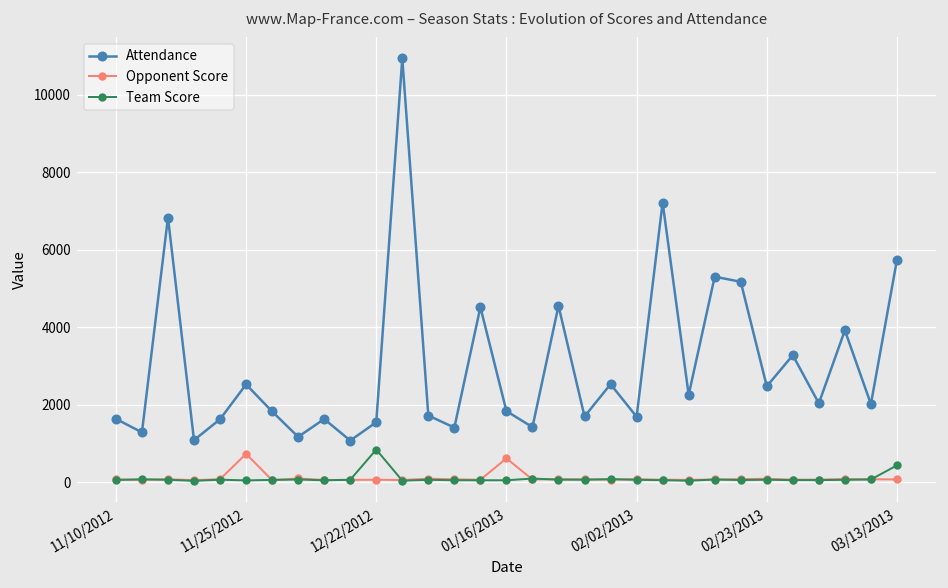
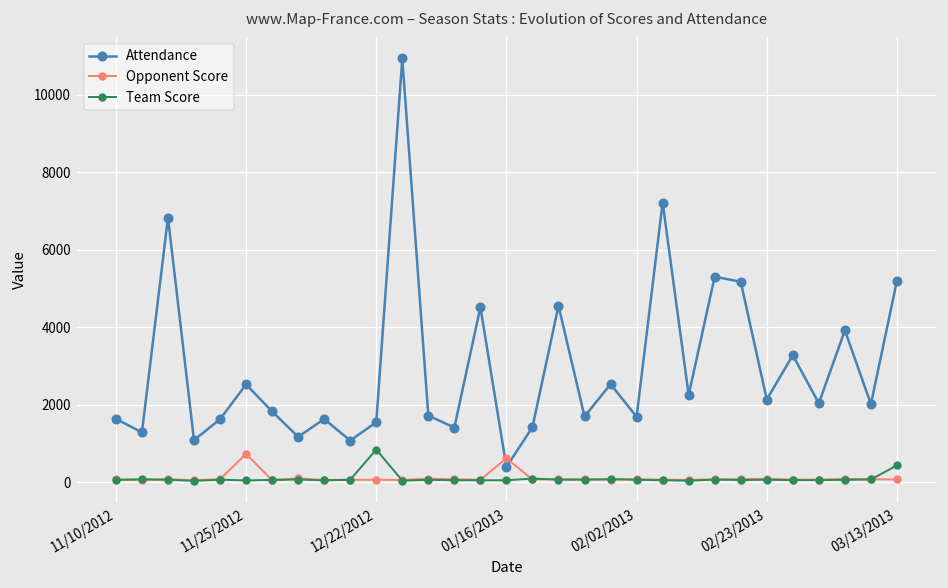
Attendance, 01/16/2013: 1800 -> 400
Attendance, 02/23/2013: 2500 -> 2100
Attendance, 03/13/2013: 5700 -> 5200
